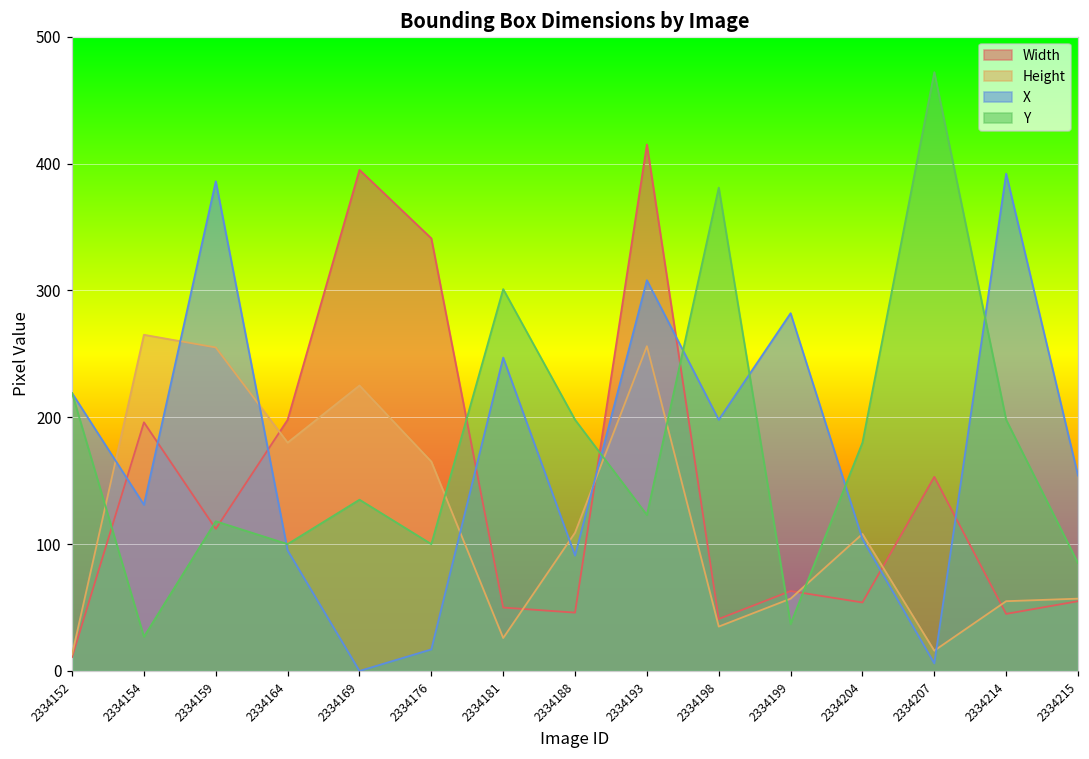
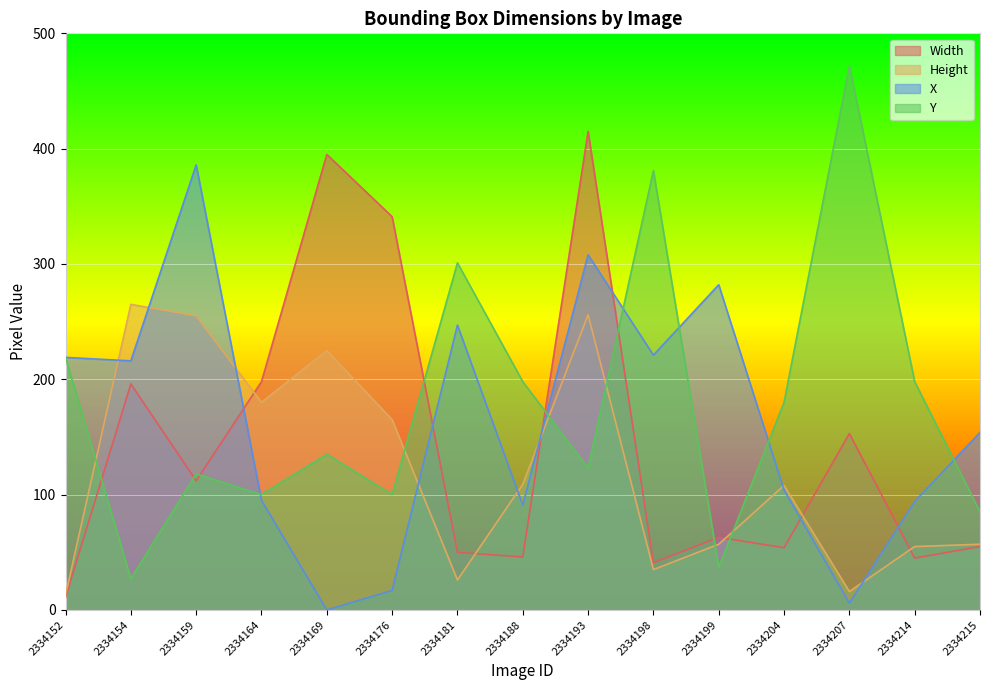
X, 2334154: 131 -> 216
X, 2334198: 198 -> 221
X, 2334214: 392 -> 94
